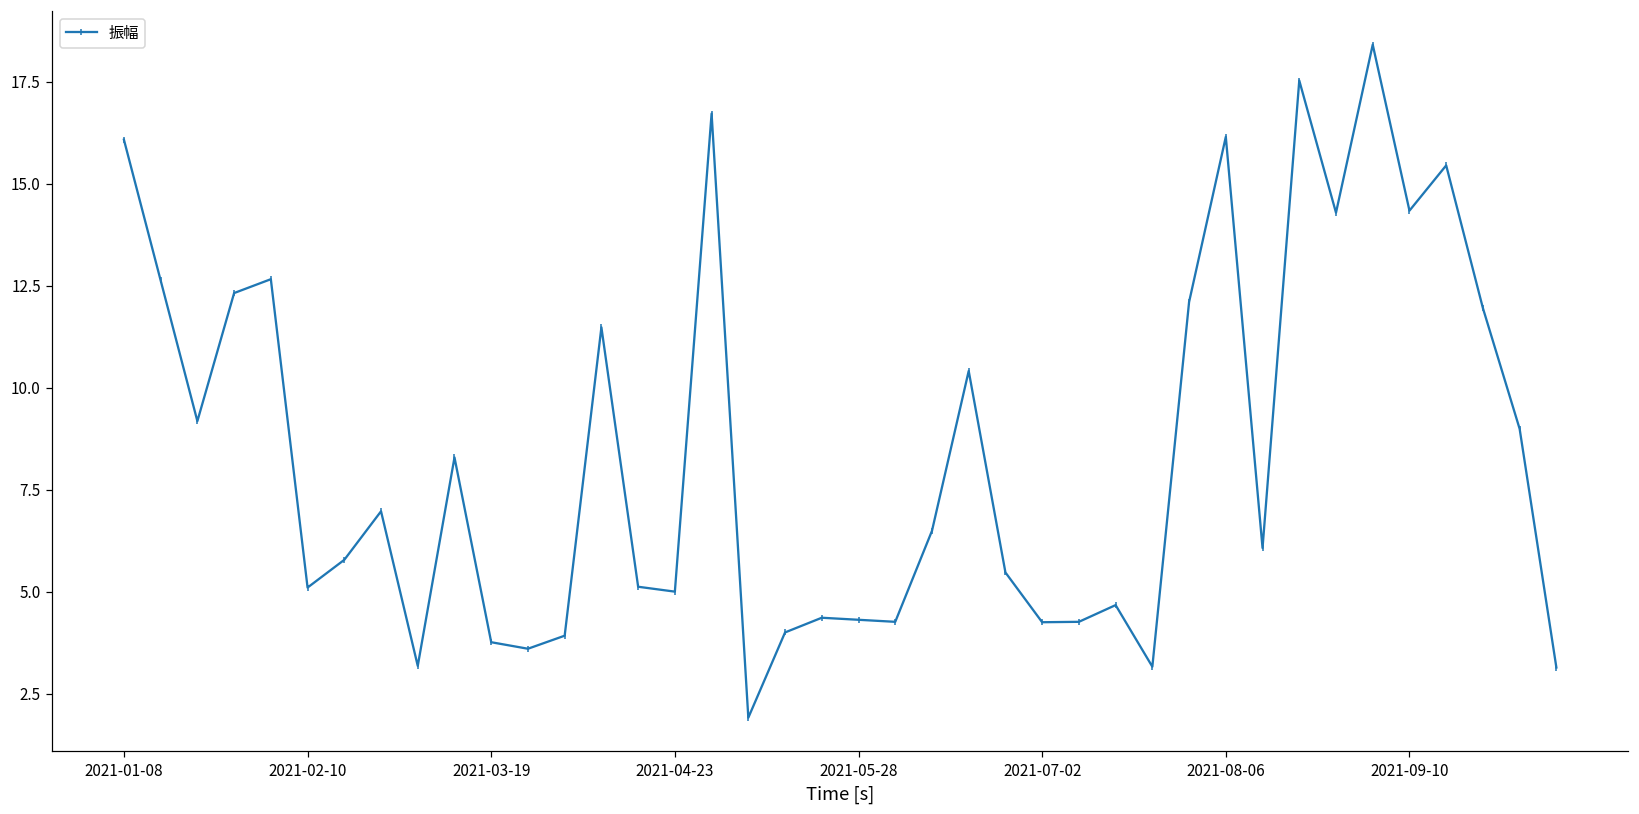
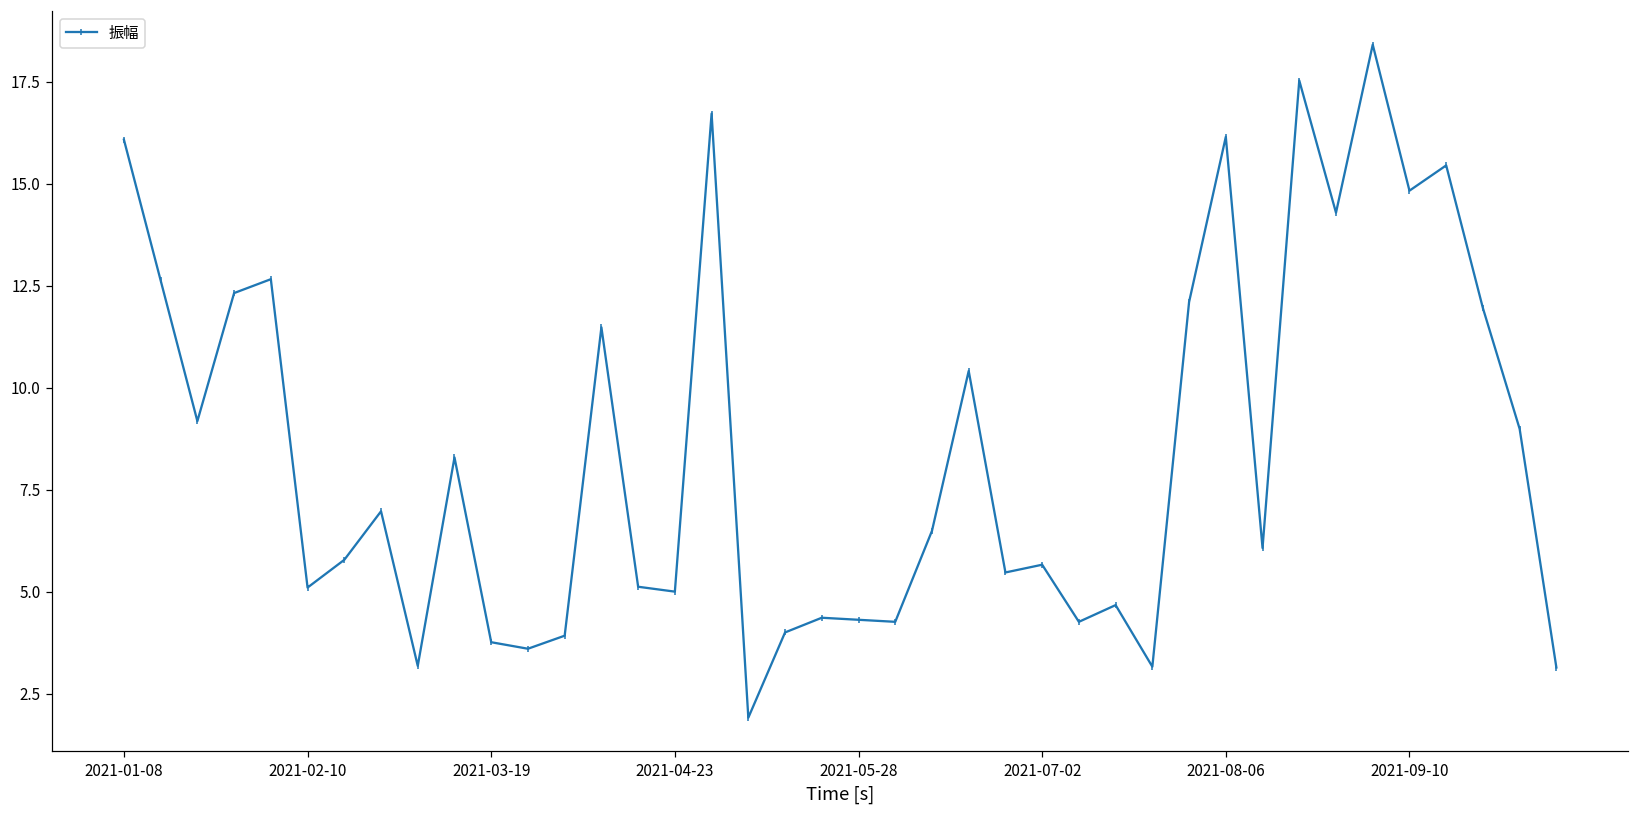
2021-07-02: 4.3 -> 5.7
2021-09-10: 14.3 -> 14.8
